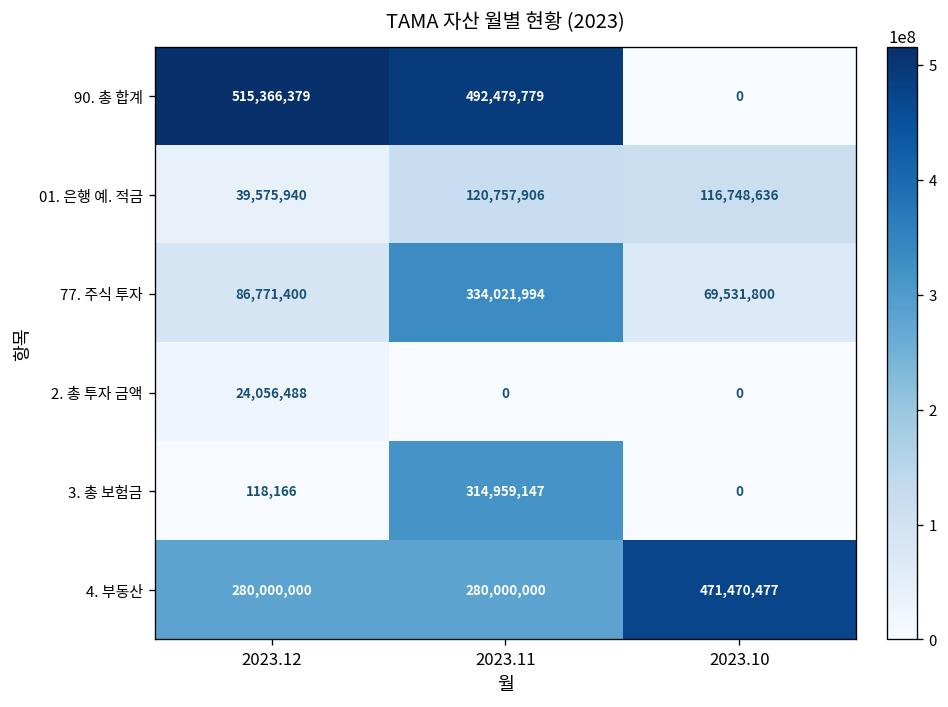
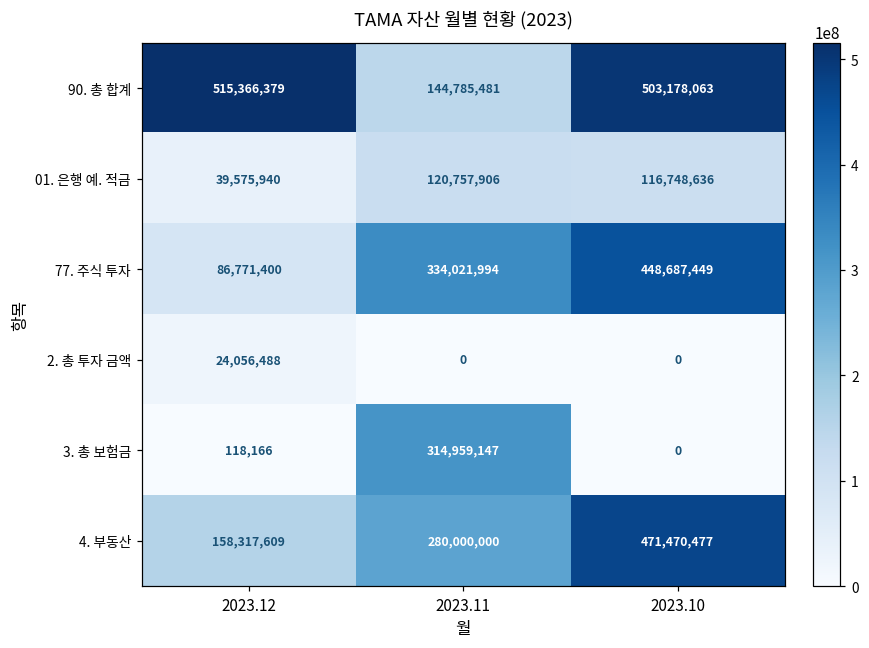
90. 총 합계, 2023.11: 492,479,779 -> 144,785,481
90. 총 합계, 2023.10: 0 -> 503,178,063
77. 주식 투자, 2023.10: 69,531,800 -> 448,687,449
4. 부동산, 2023.12: 280,000,000 -> 158,317,609
